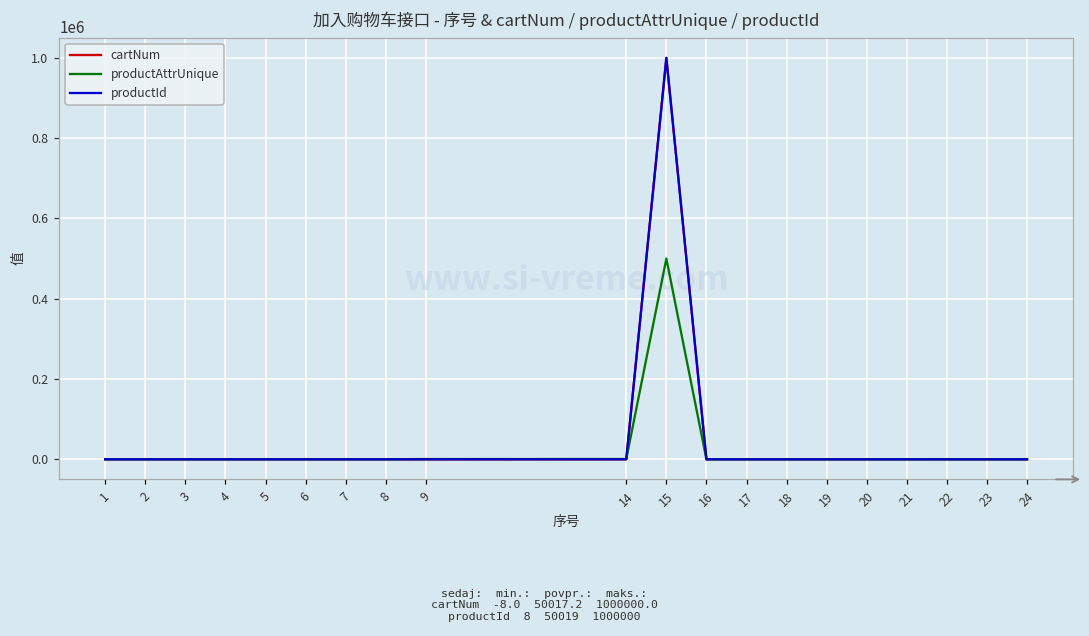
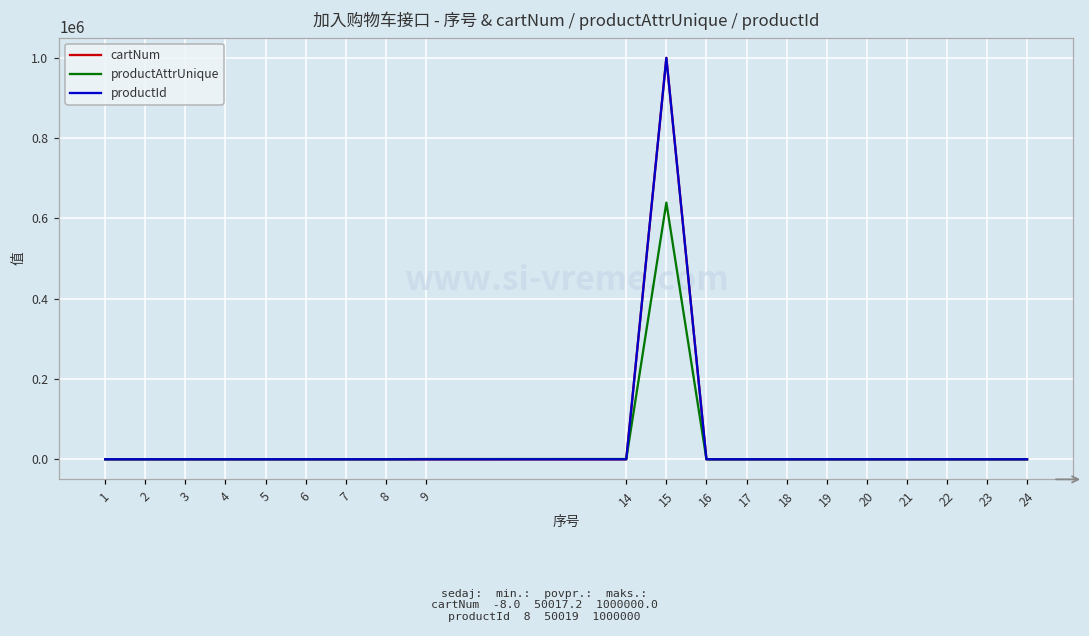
productAttrUnique, 15: 500000 -> 640000
